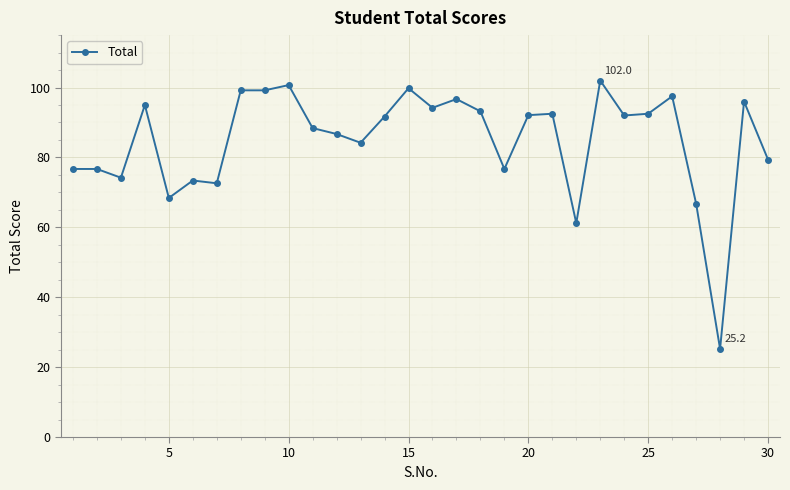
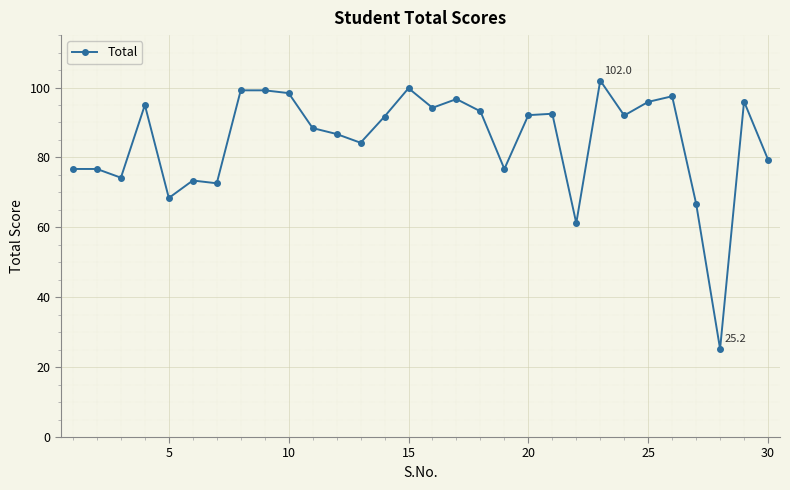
10: 101 -> 98
25: 93 -> 96
